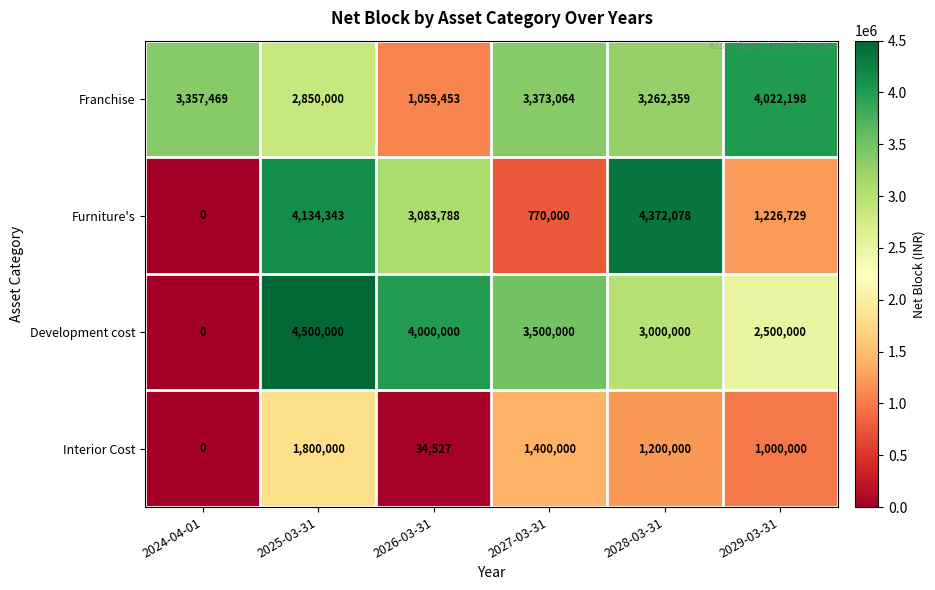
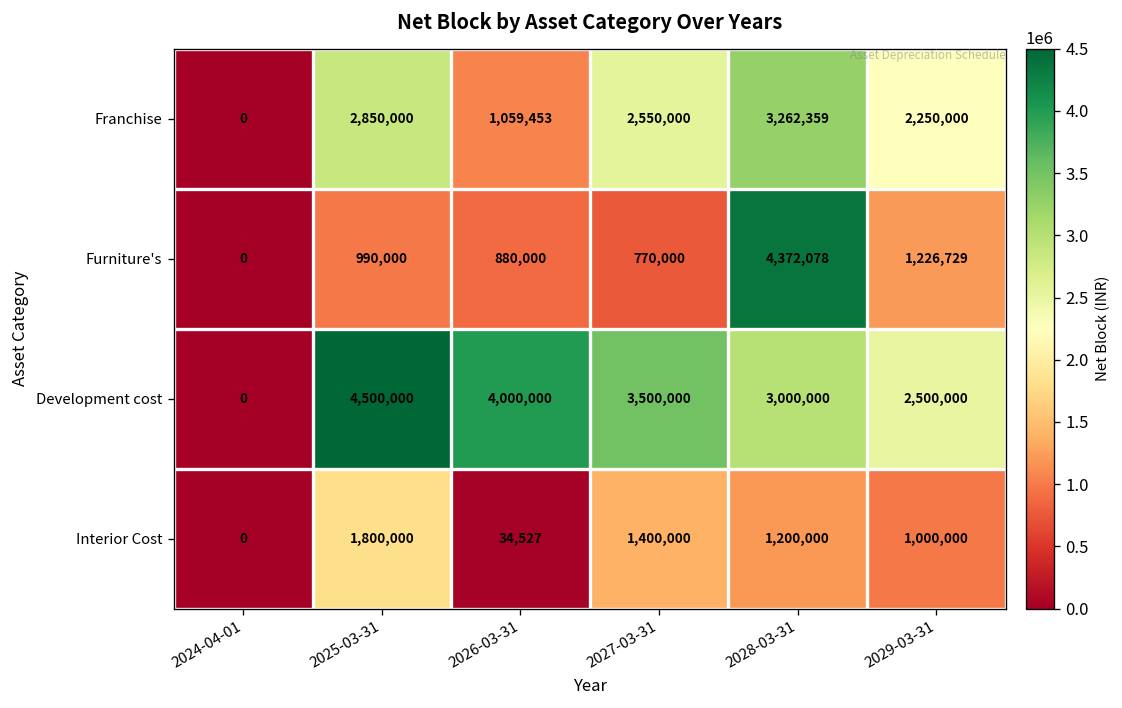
Franchise, 2024-04-01: 3,357,469 -> 0
Franchise, 2027-03-31: 3,373,064 -> 2,550,000
Franchise, 2029-03-31: 4,022,198 -> 2,250,000
Furniture's, 2025-03-31: 4,134,343 -> 990,000
Furniture's, 2026-03-31: 3,083,788 -> 880,000
